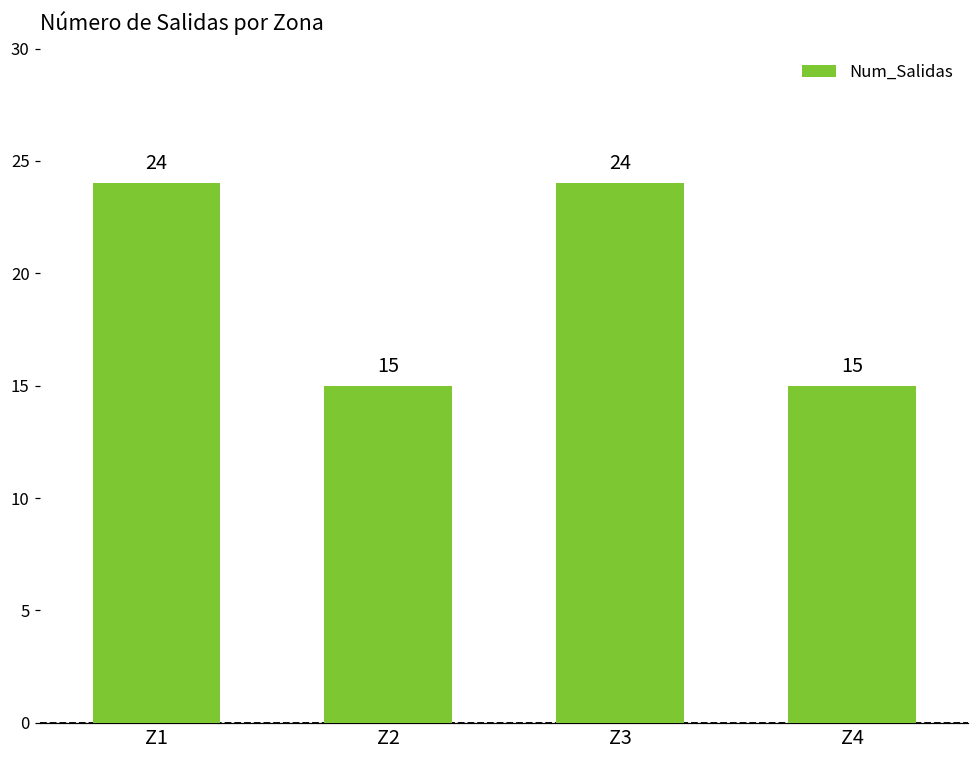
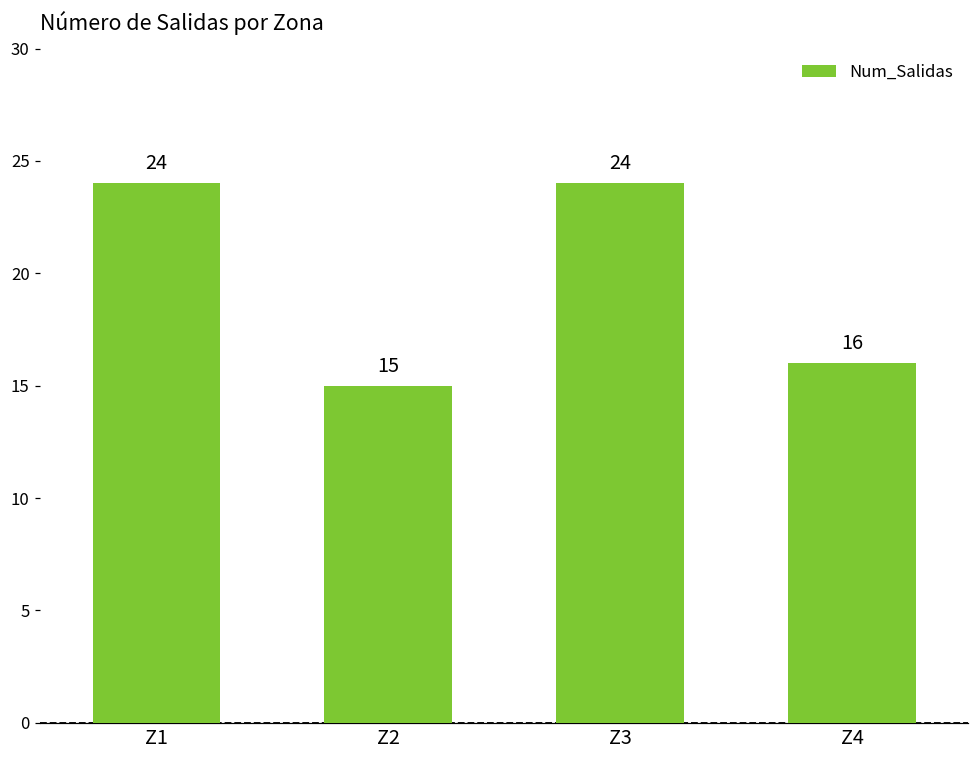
Z4: 15 -> 16
